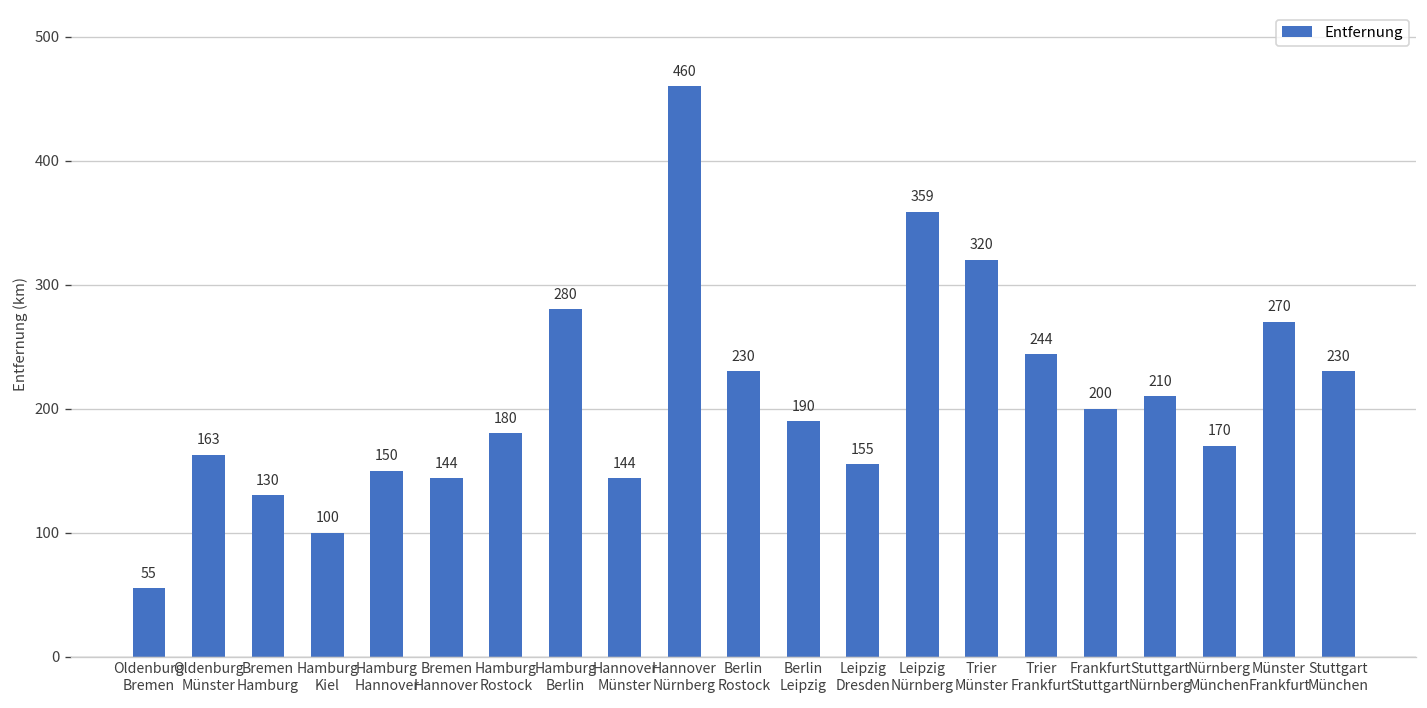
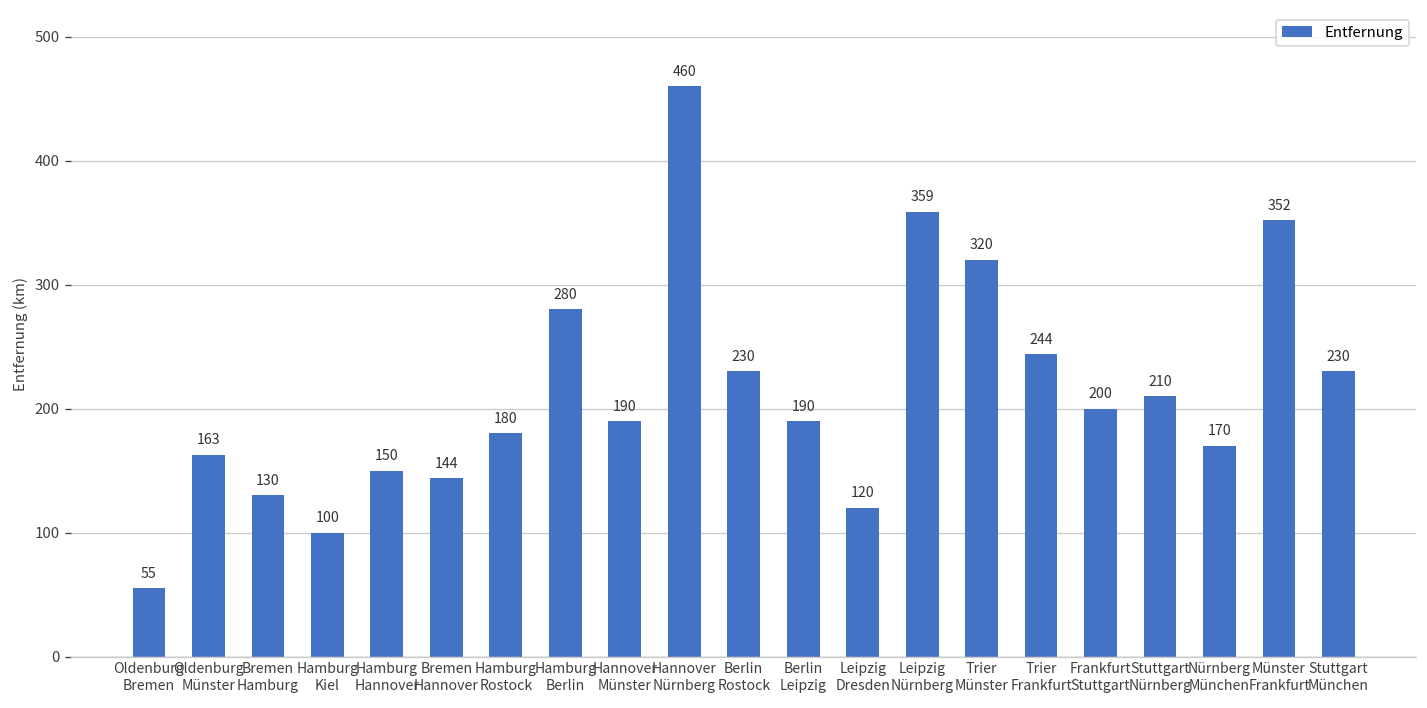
Hannover Münster: 144 -> 190
Leipzig Dresden: 155 -> 120
Münster Frankfurt: 270 -> 352
